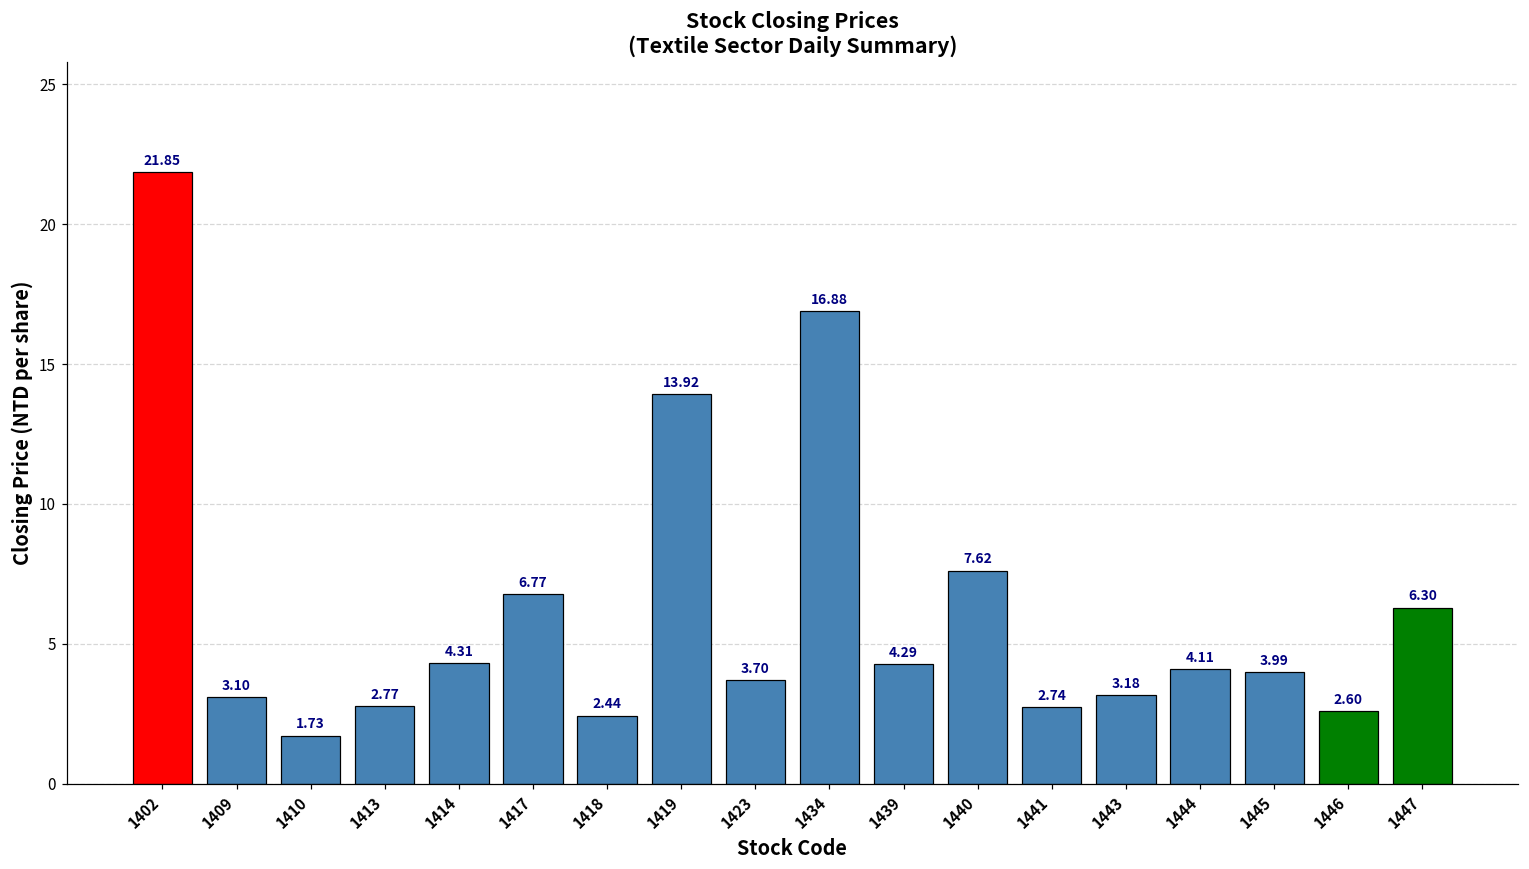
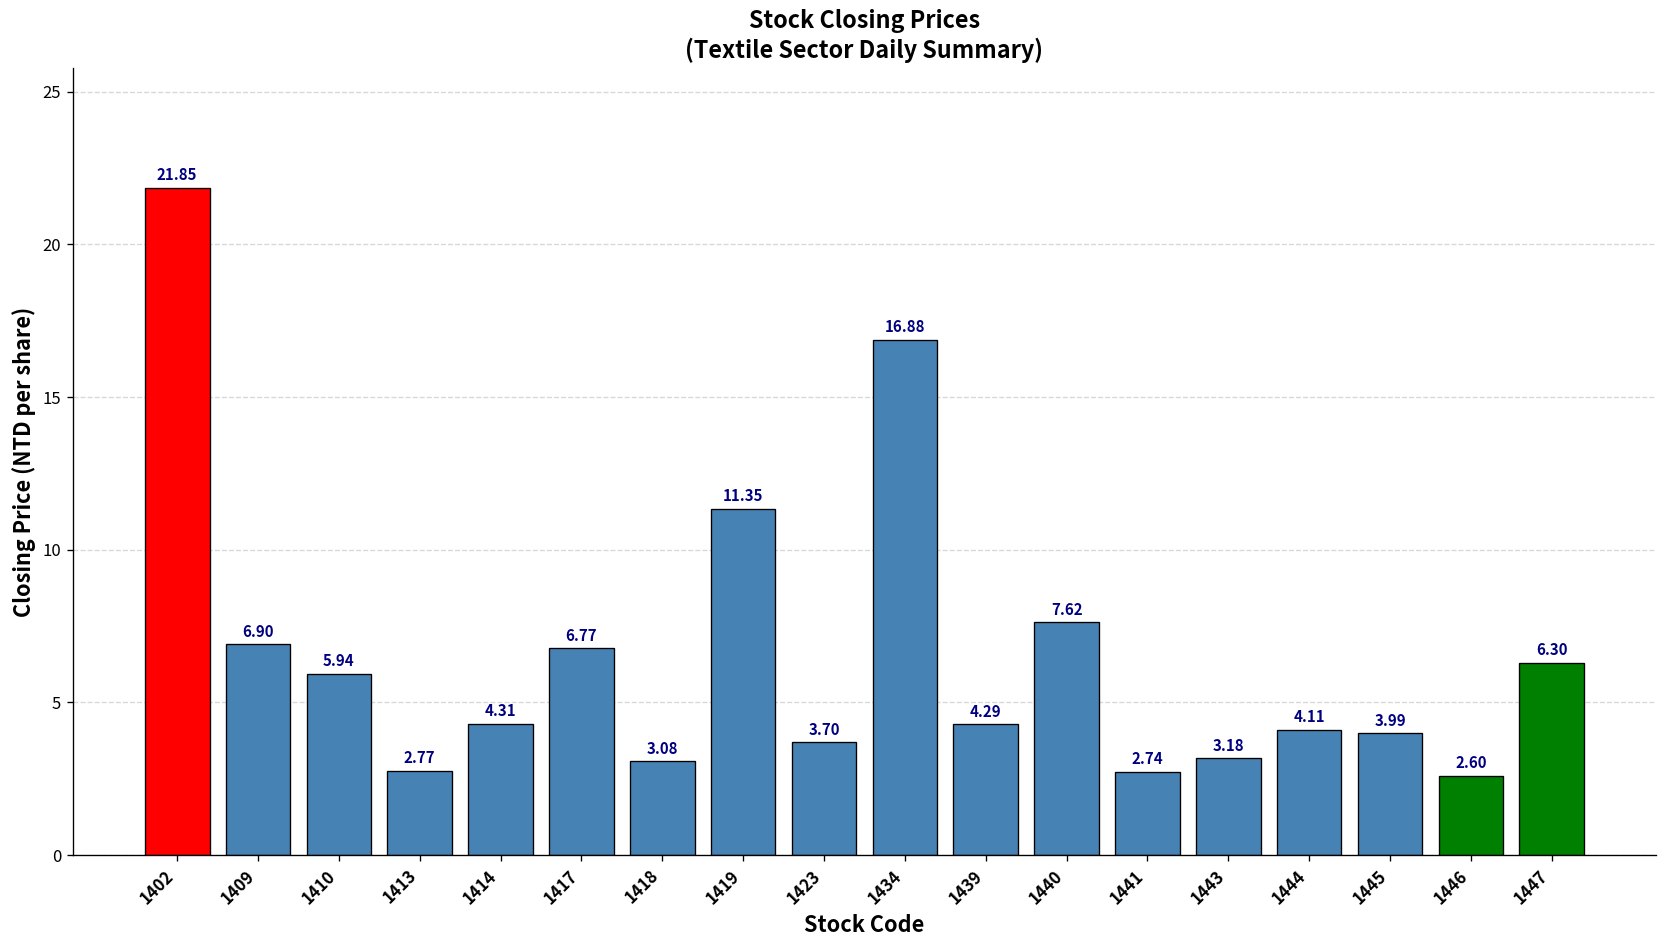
1409: 3.10 -> 6.90
1410: 1.73 -> 5.94
1418: 2.44 -> 3.08
1419: 13.92 -> 11.35
